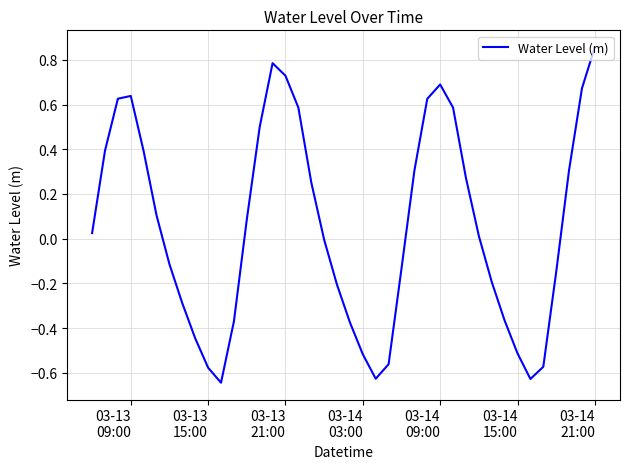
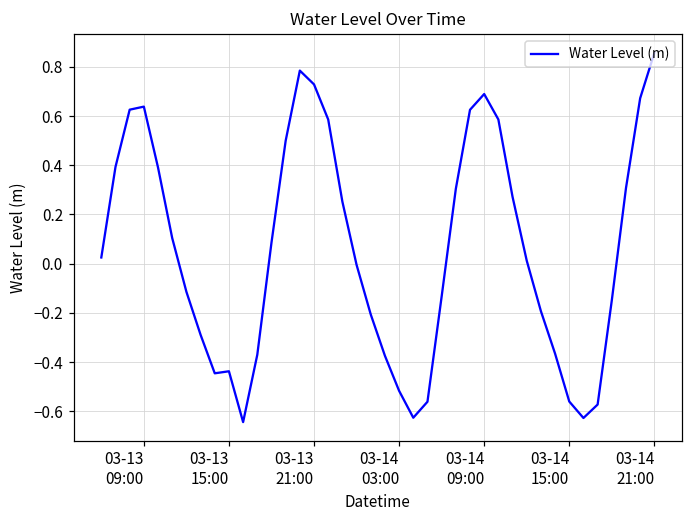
03-13 15:00: -0.58 -> -0.44
03-14 15:00: -0.51 -> -0.56
